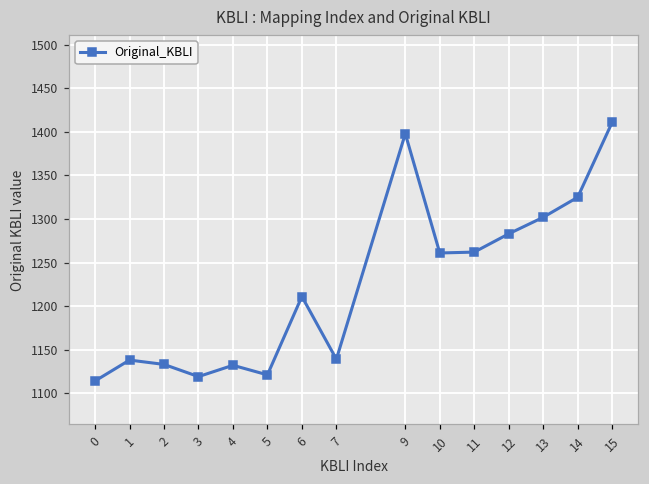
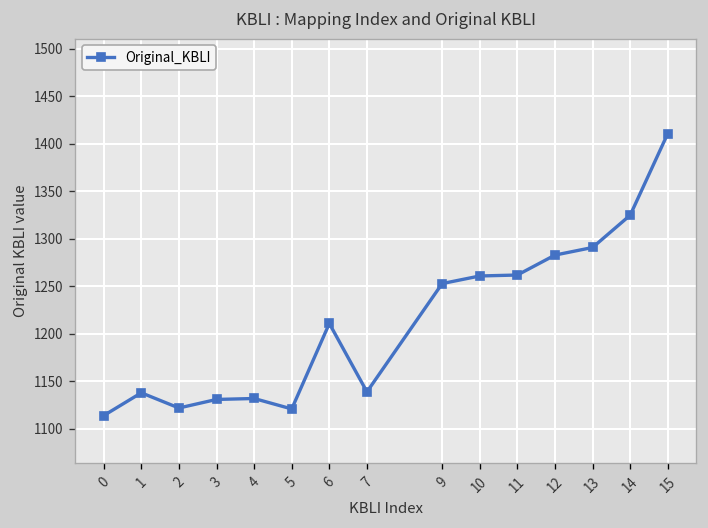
2: 1130 -> 1120
3: 1120 -> 1130
9: 1400 -> 1250
13: 1300 -> 1290
